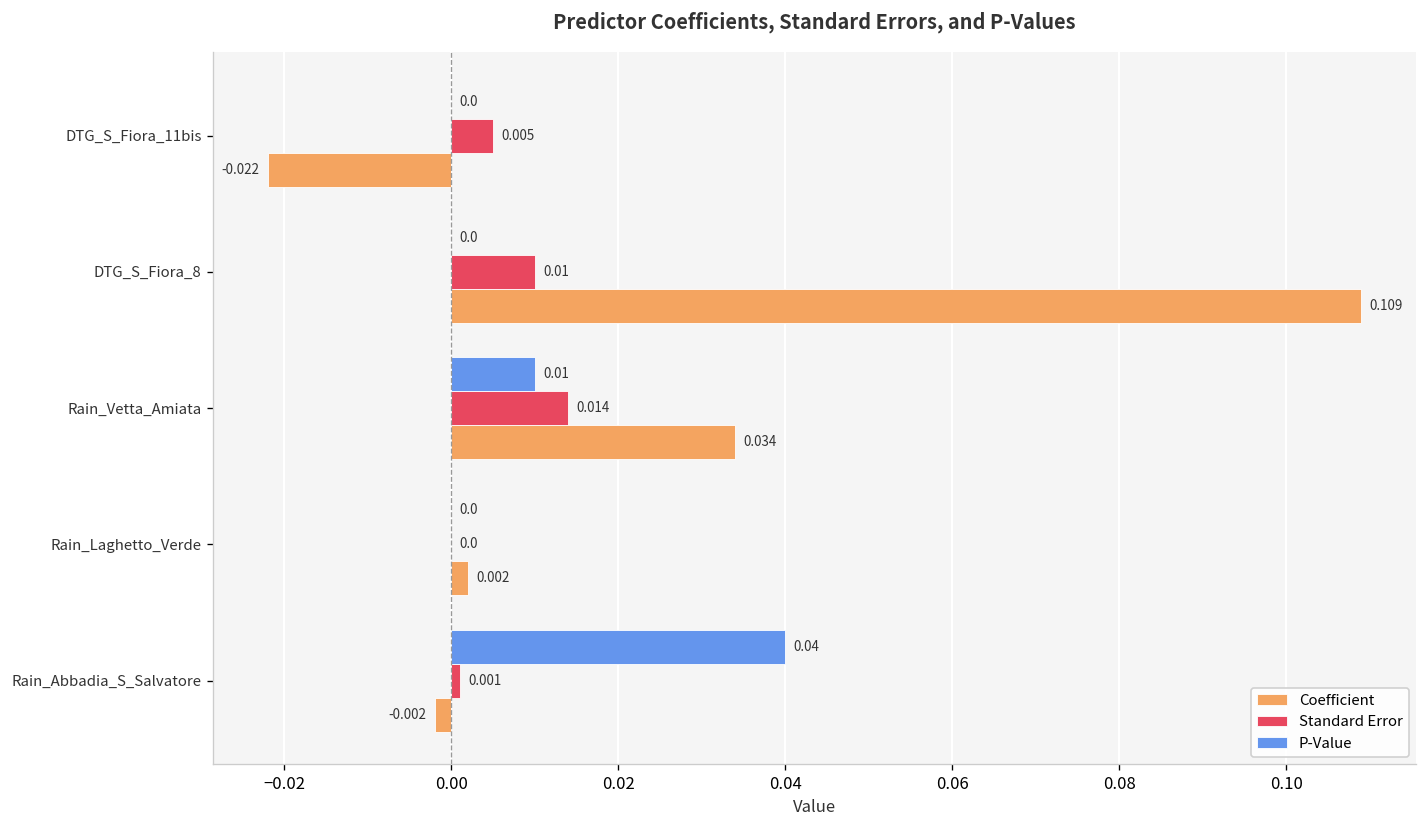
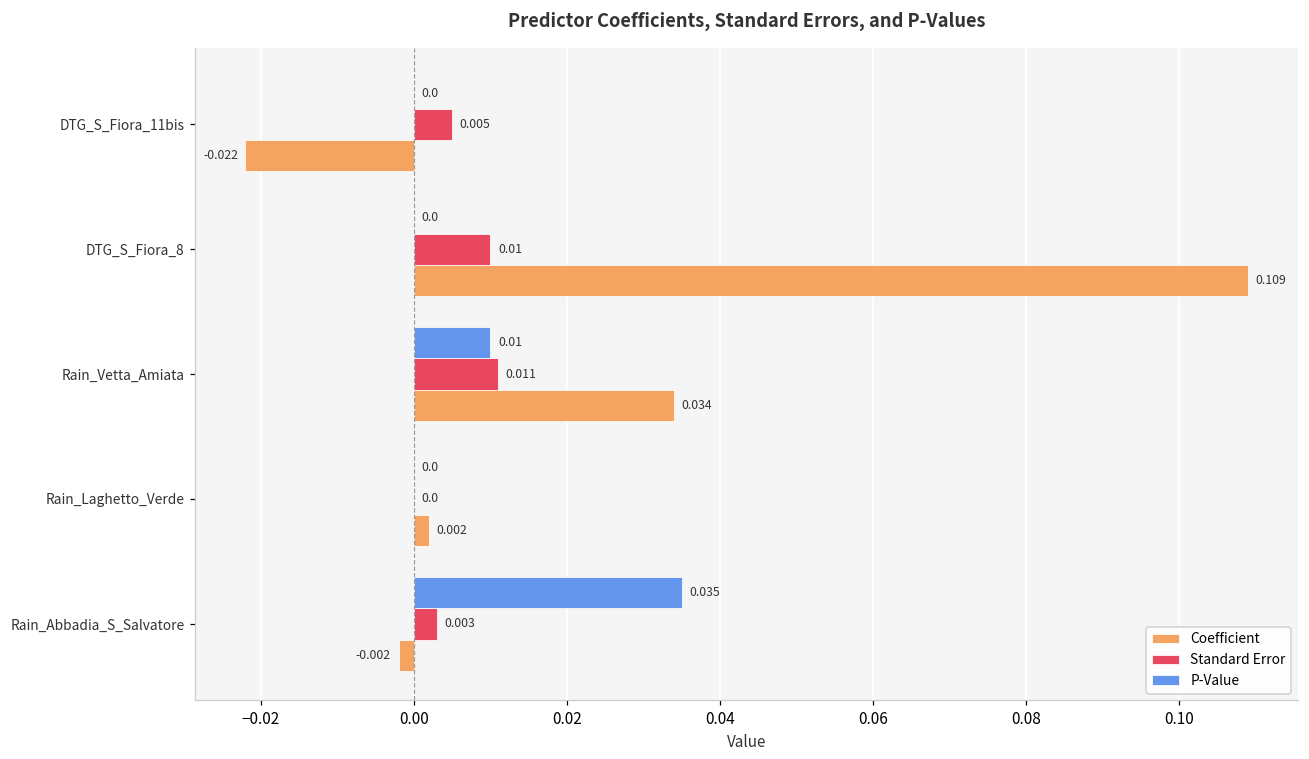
Standard Error, Rain_Vetta_Amiata: 0.014 -> 0.011
P-Value, Rain_Abbadia_S_Salvatore: 0.04 -> 0.035
Standard Error, Rain_Abbadia_S_Salvatore: 0.001 -> 0.003
